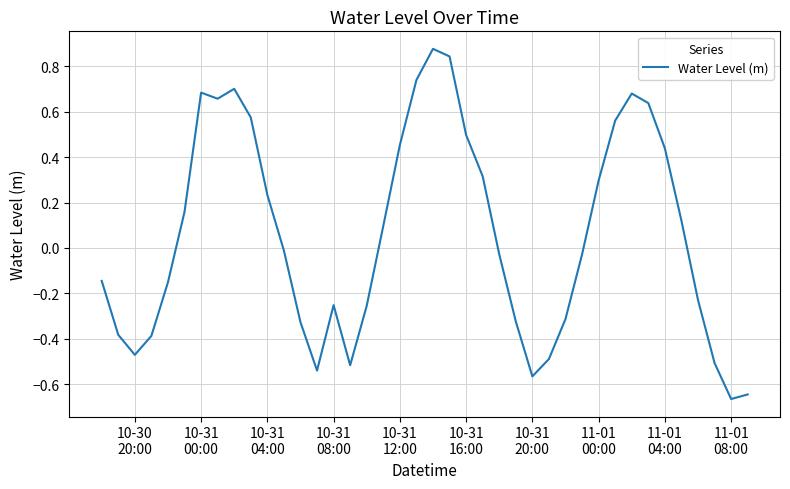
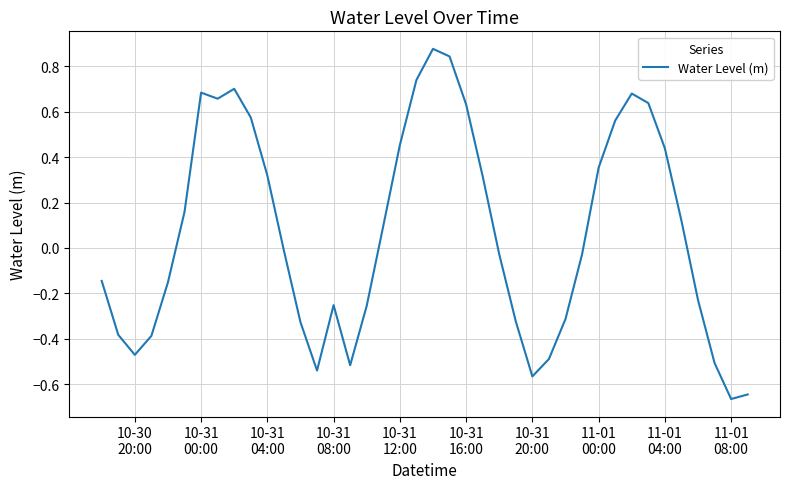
10-31 04:00: 0.23 -> 0.32
10-31 16:00: 0.50 -> 0.63
11-01 00:00: 0.30 -> 0.35
